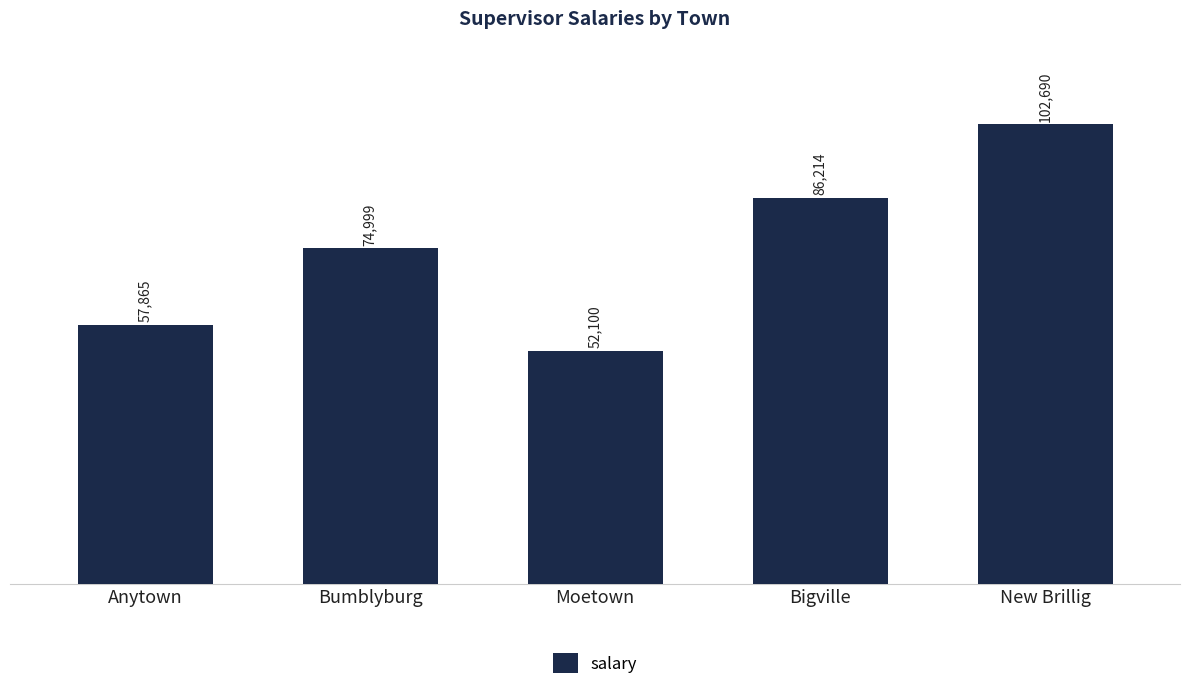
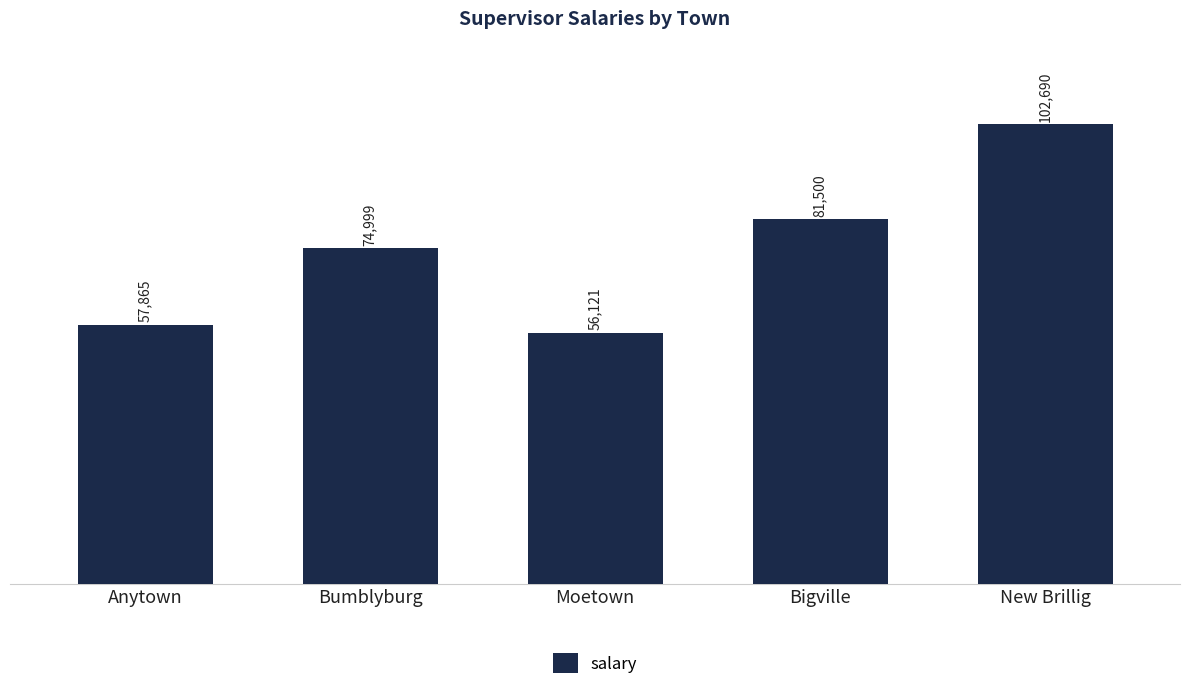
Moetown: 52,100 -> 56,121
Bigville: 86,214 -> 81,500
